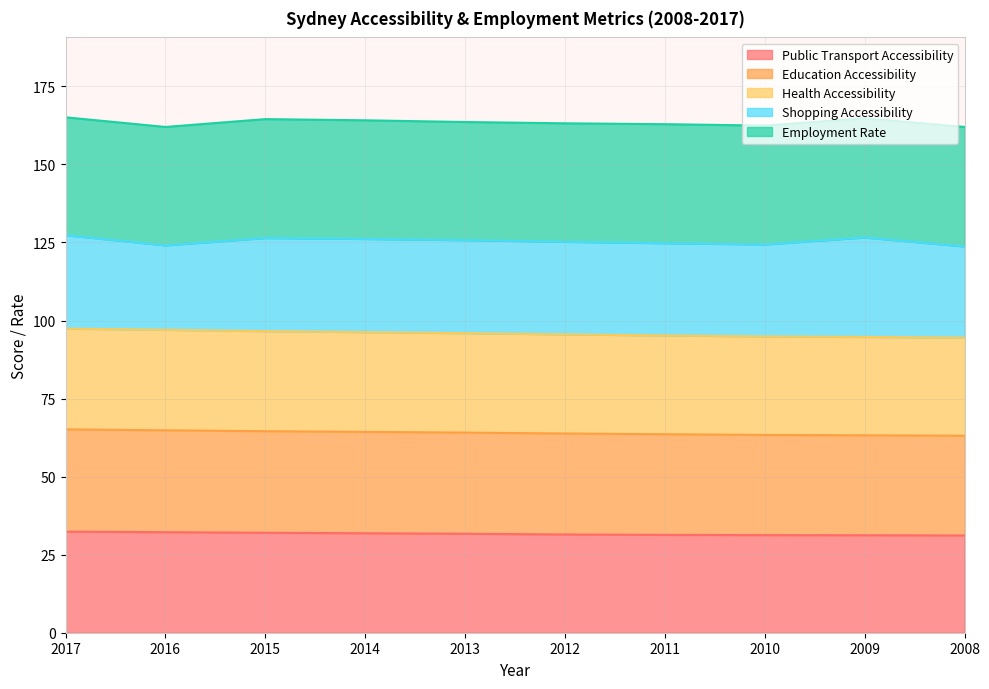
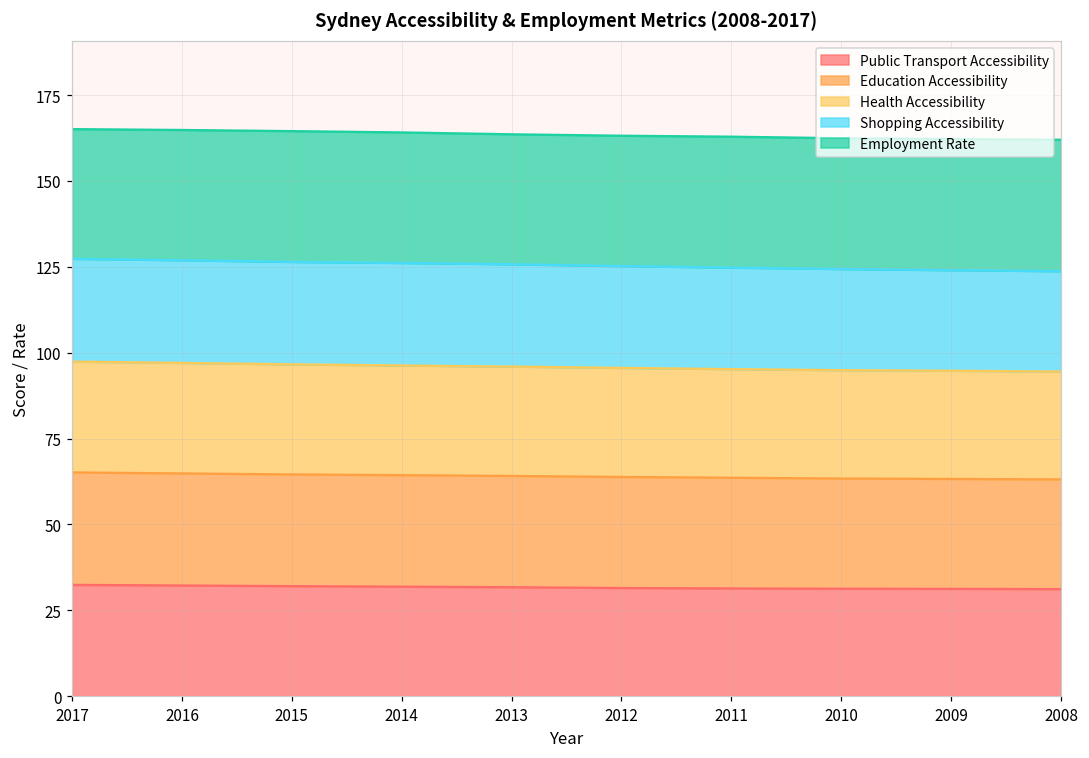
Shopping Accessibility, 2016: 27 -> 30
Shopping Accessibility, 2009: 32 -> 29
